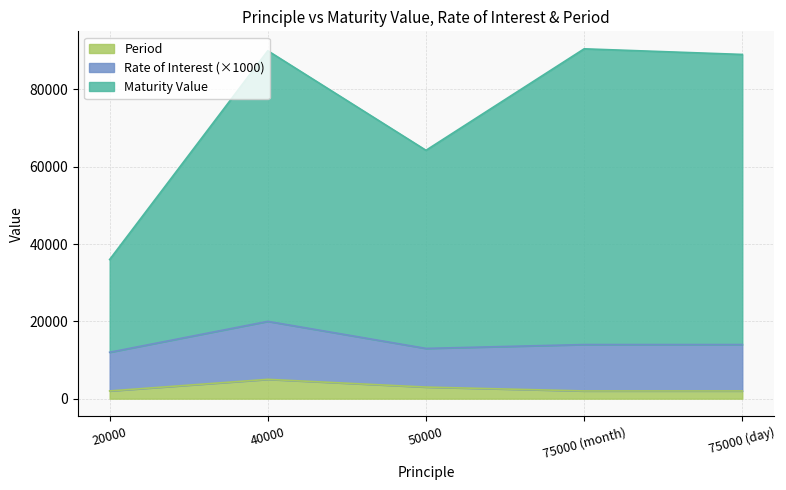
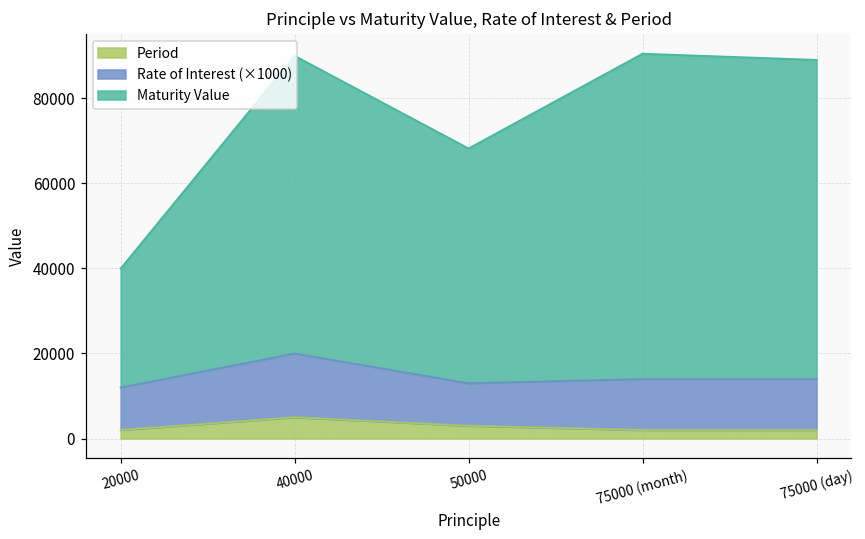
Maturity Value, 20000: 24000 -> 28000
Maturity Value, 50000: 51000 -> 55000
